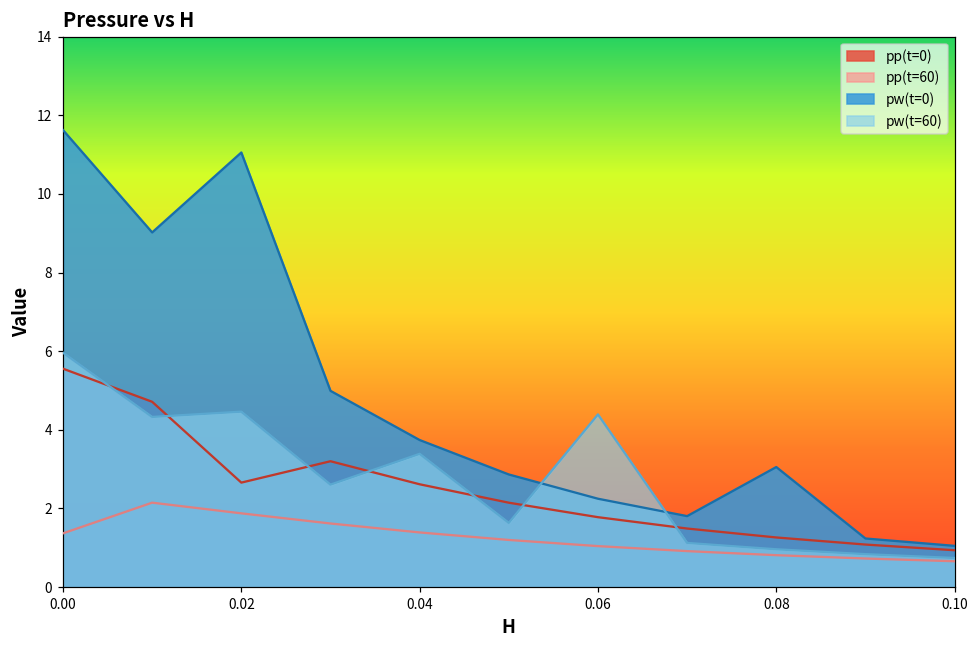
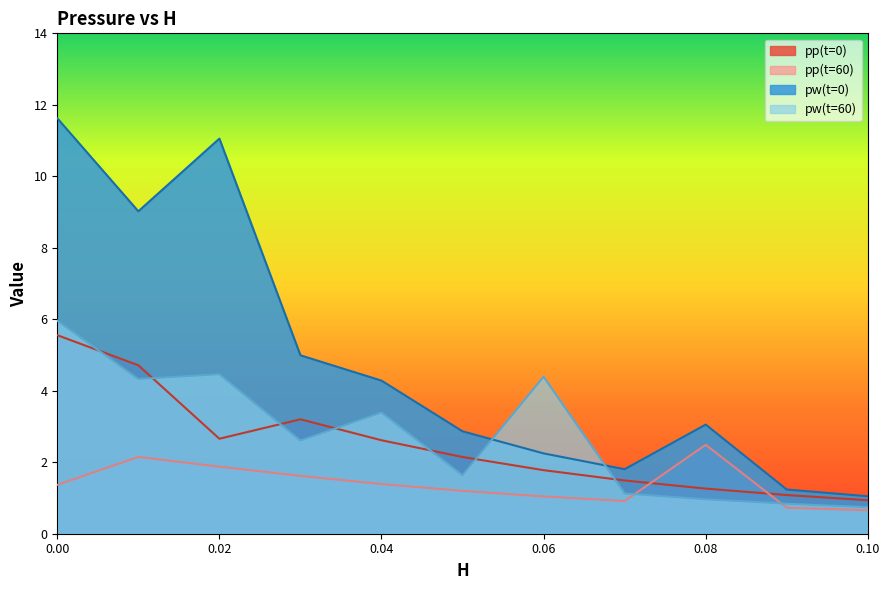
pw(t=0), 0.04: 3.7 -> 4.3
pp(t=60), 0.08: 0.8 -> 2.5
